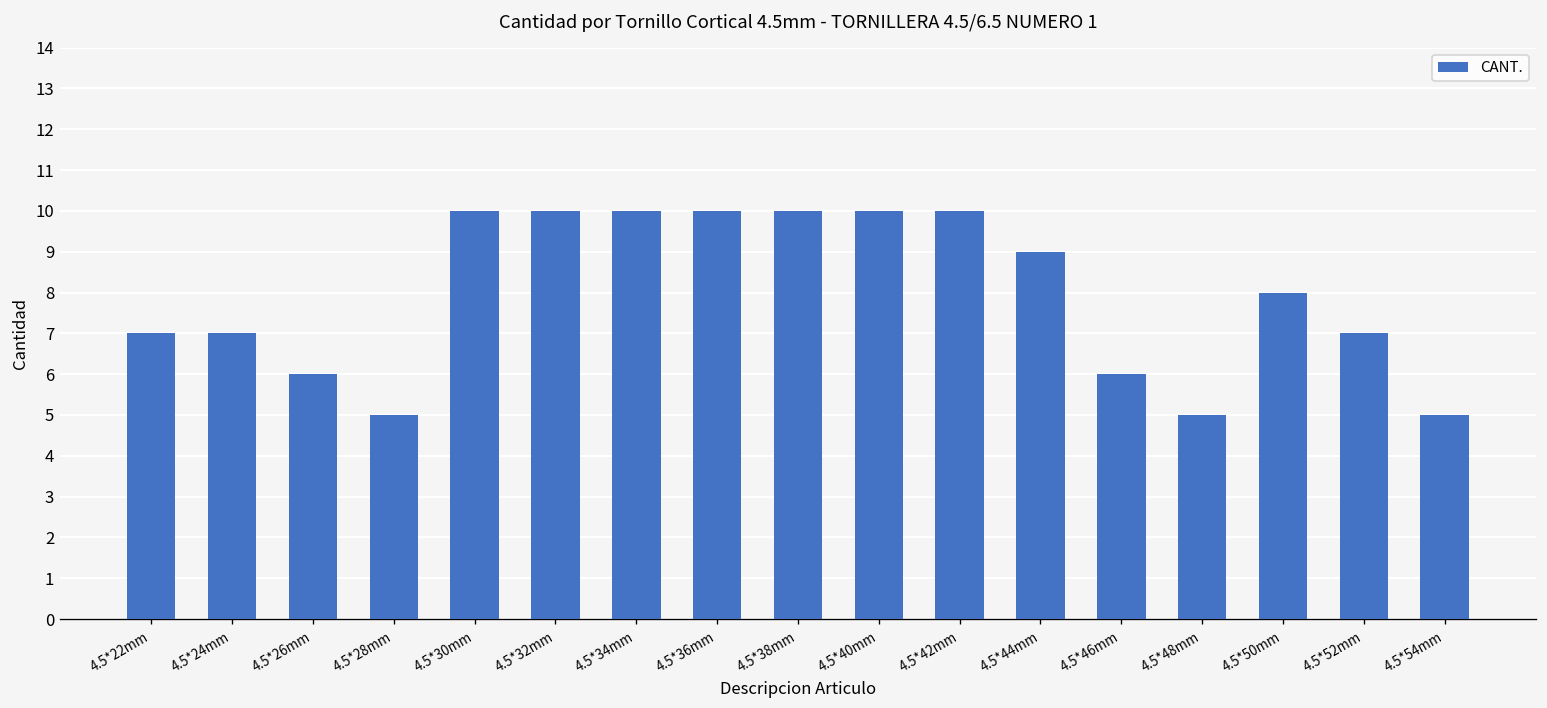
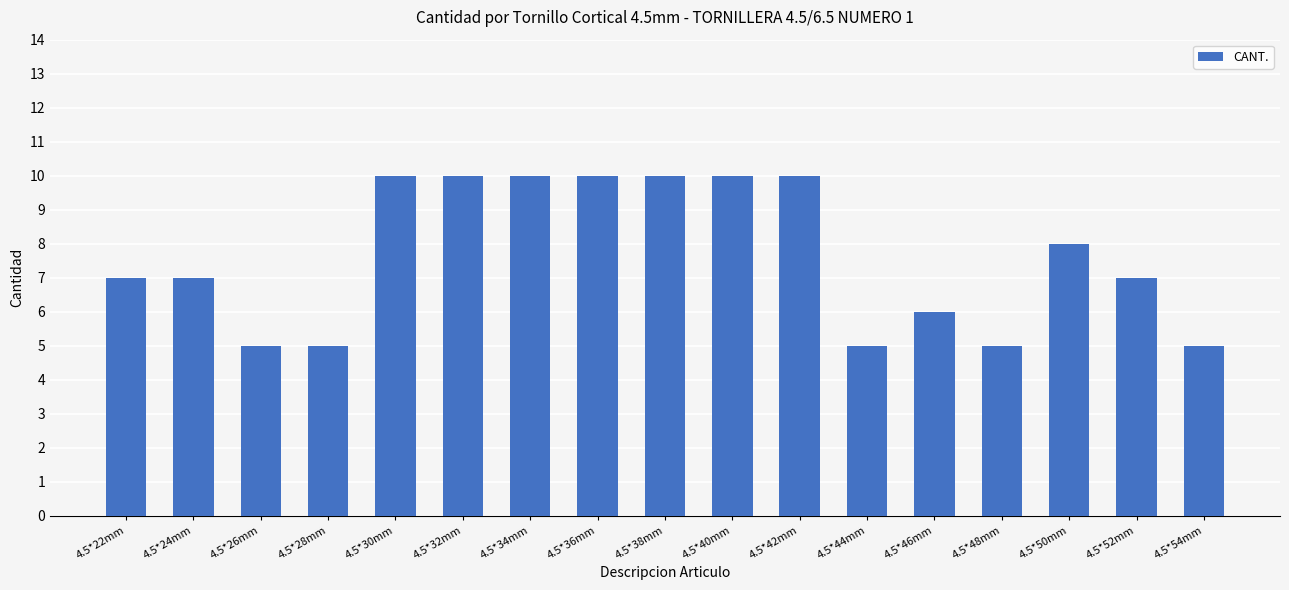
4.5*26mm: 6 -> 5
4.5*44mm: 9 -> 5
